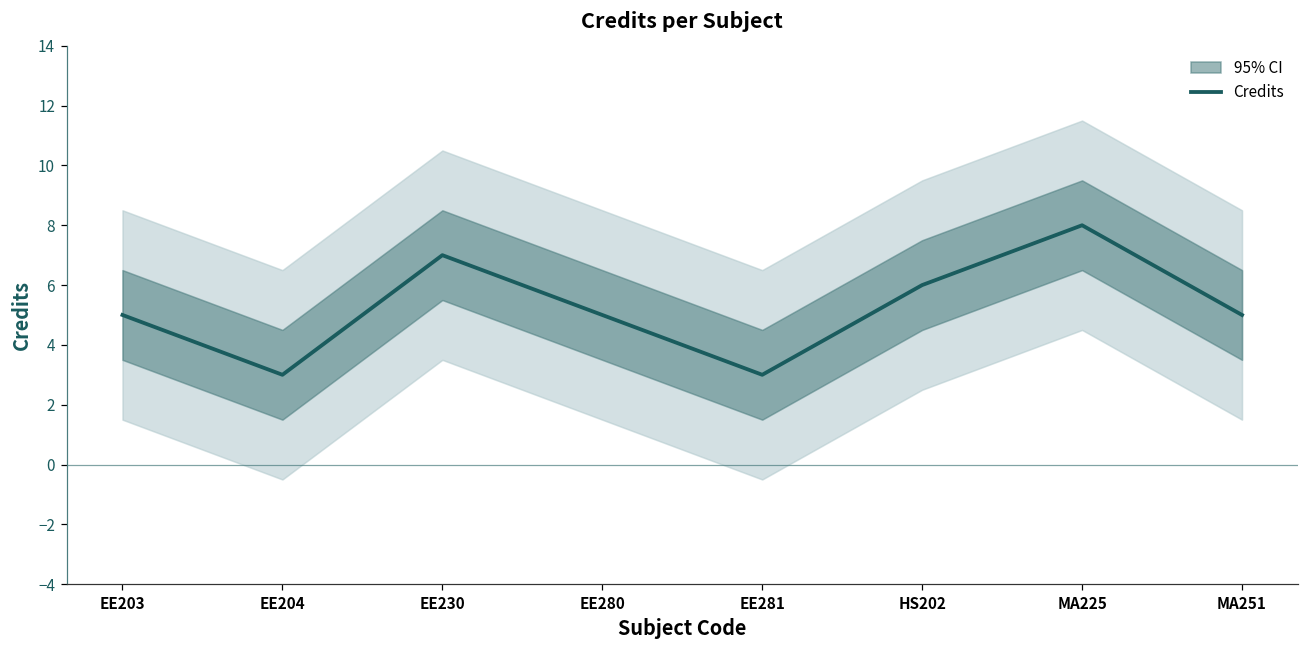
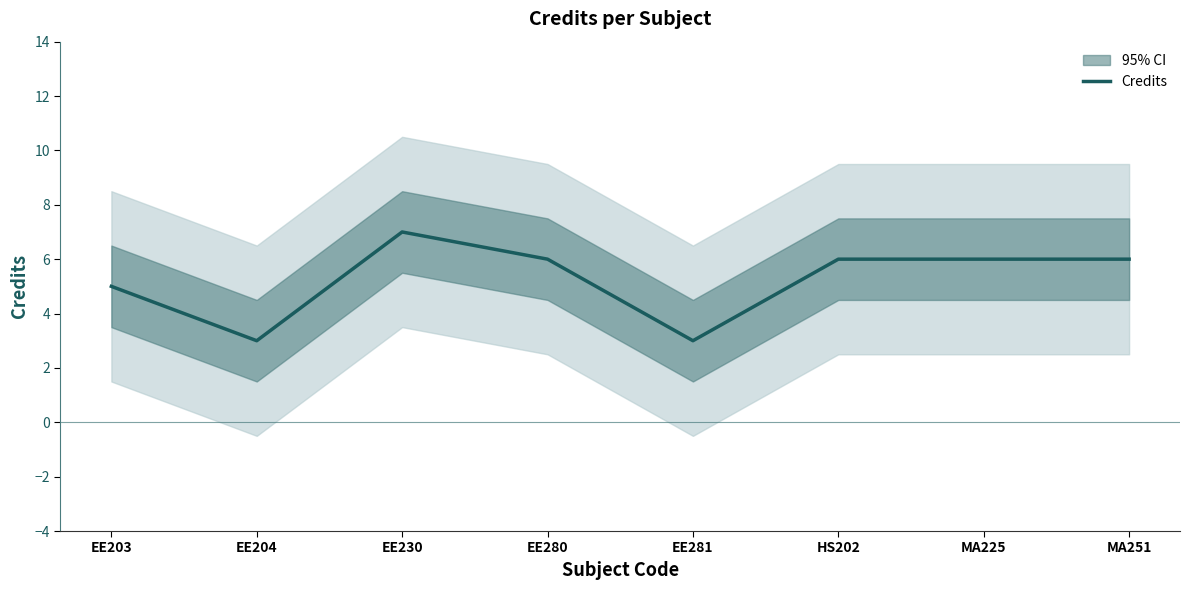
Credits, EE280: 5 -> 6
Credits, MA225: 8 -> 6
Credits, MA251: 5 -> 6
